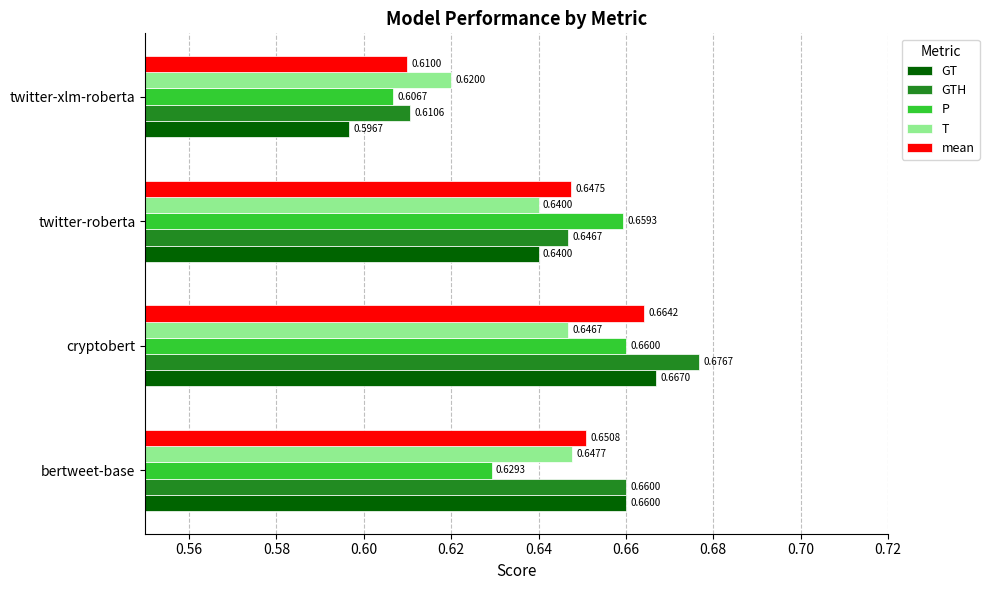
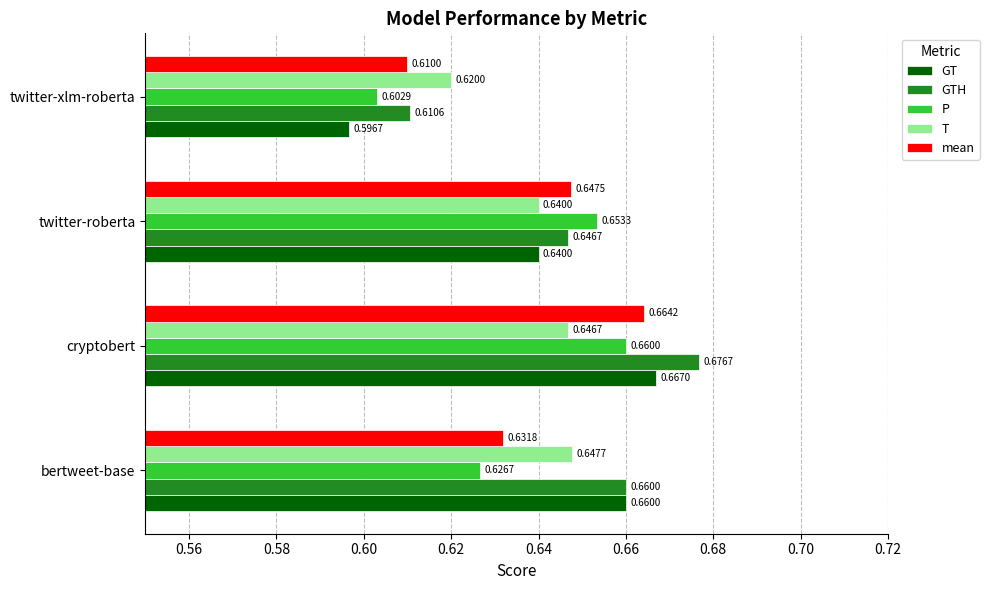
P, twitter-xlm-roberta: 0.6067 -> 0.6029
P, twitter-roberta: 0.6593 -> 0.6533
mean, bertweet-base: 0.6508 -> 0.6318
P, bertweet-base: 0.6293 -> 0.6267
